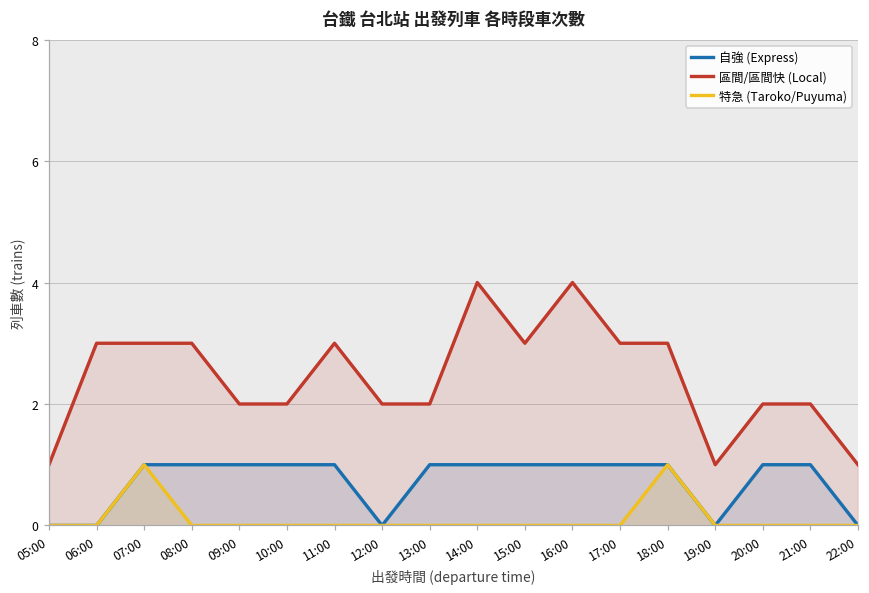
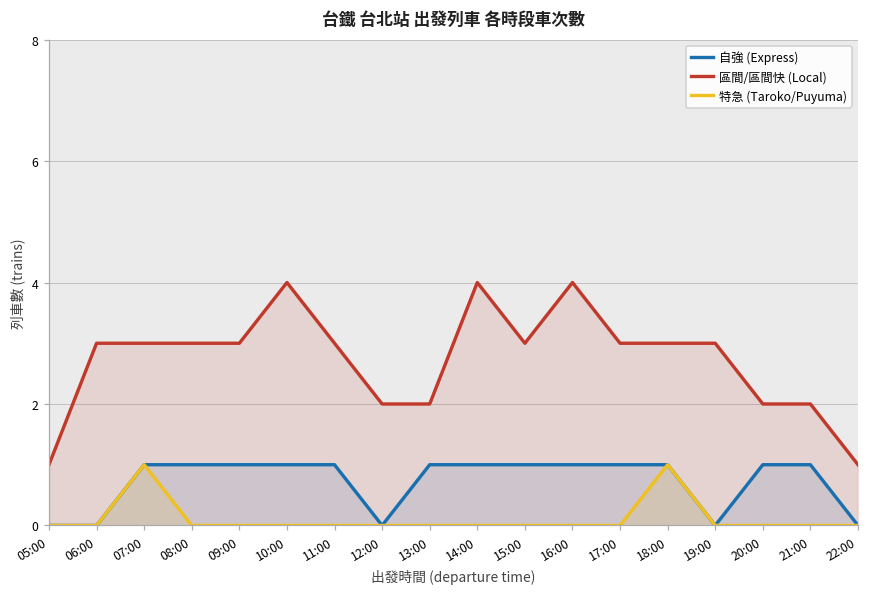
區間/區間快 (Local), 09:00: 2 -> 3
區間/區間快 (Local), 10:00: 2 -> 4
區間/區間快 (Local), 19:00: 1 -> 3
